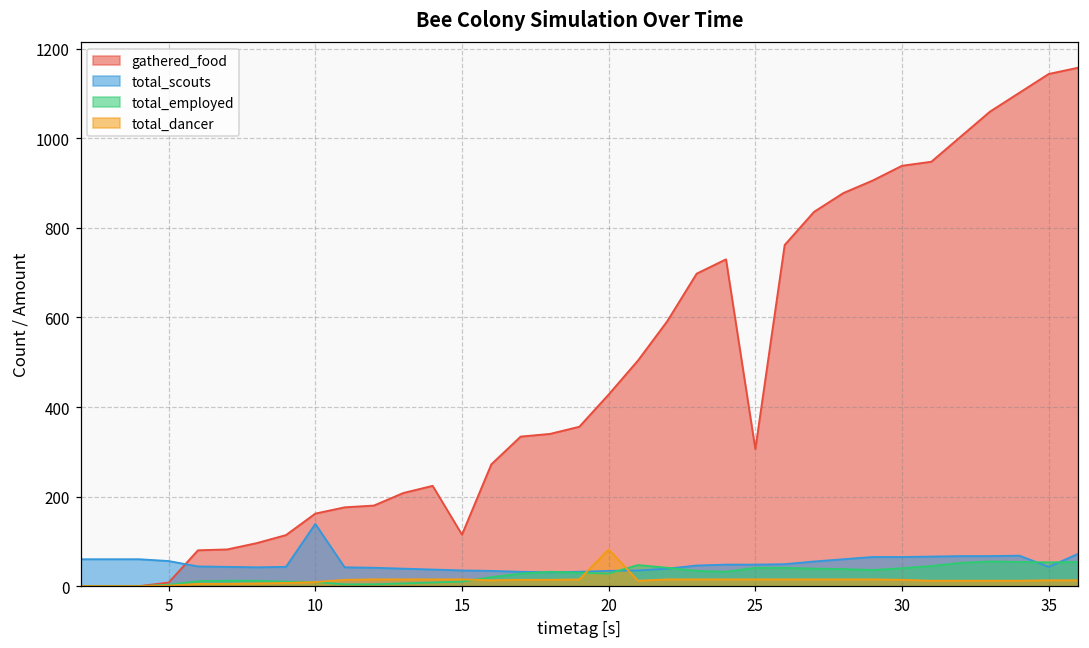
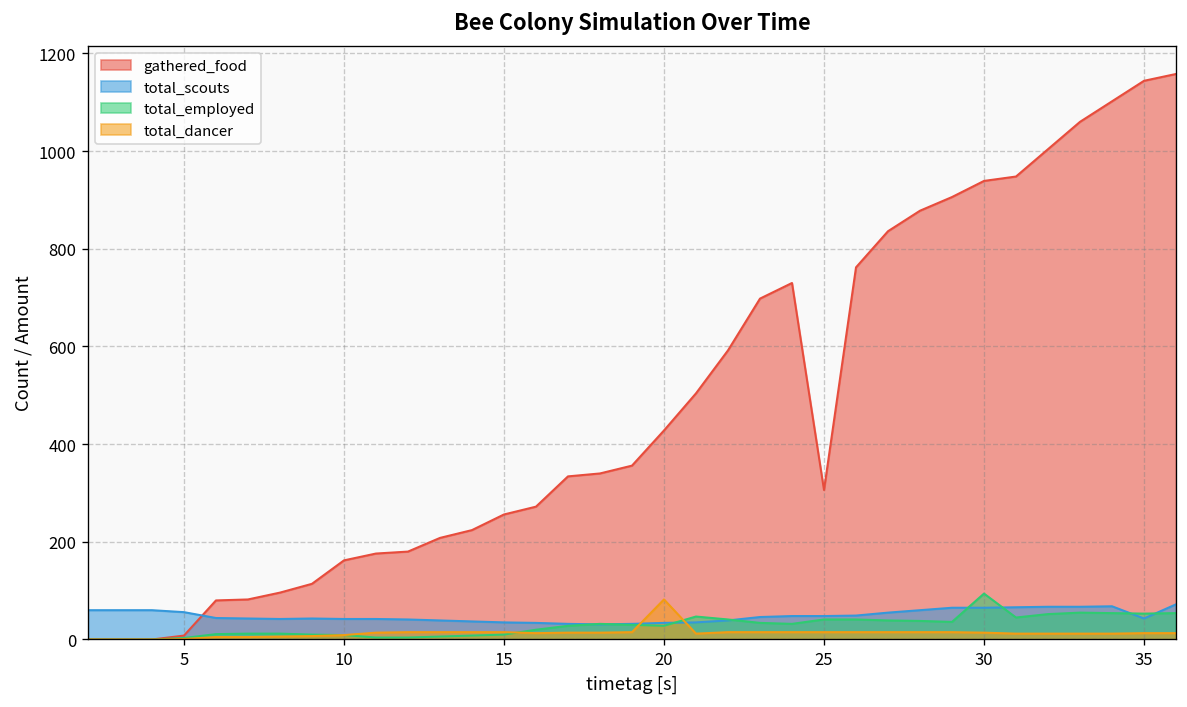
total_scouts, 10: 140 -> 40
gathered_food, 15: 120 -> 260
total_employed, 30: 40 -> 90
